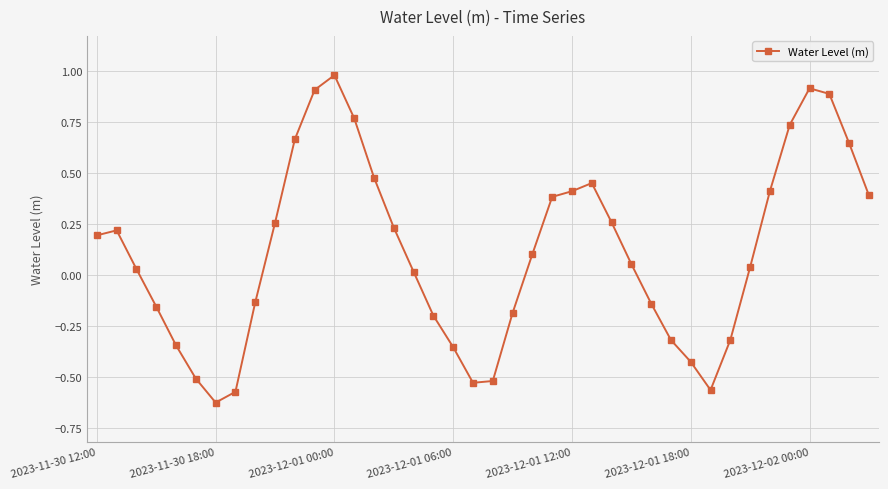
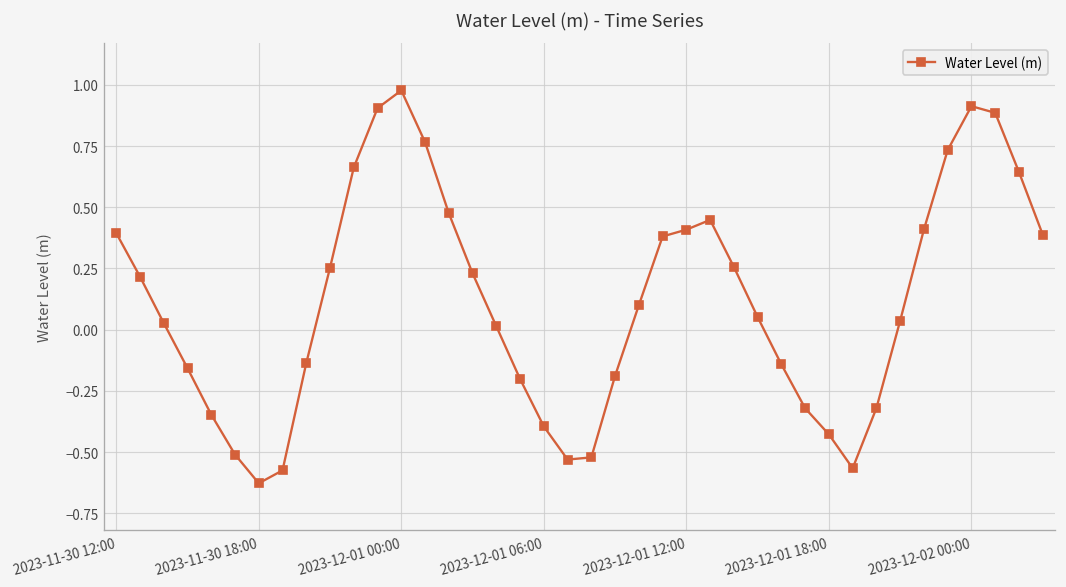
2023-11-30 12:00: 0.19 -> 0.39
2023-12-01 06:00: -0.36 -> -0.40
